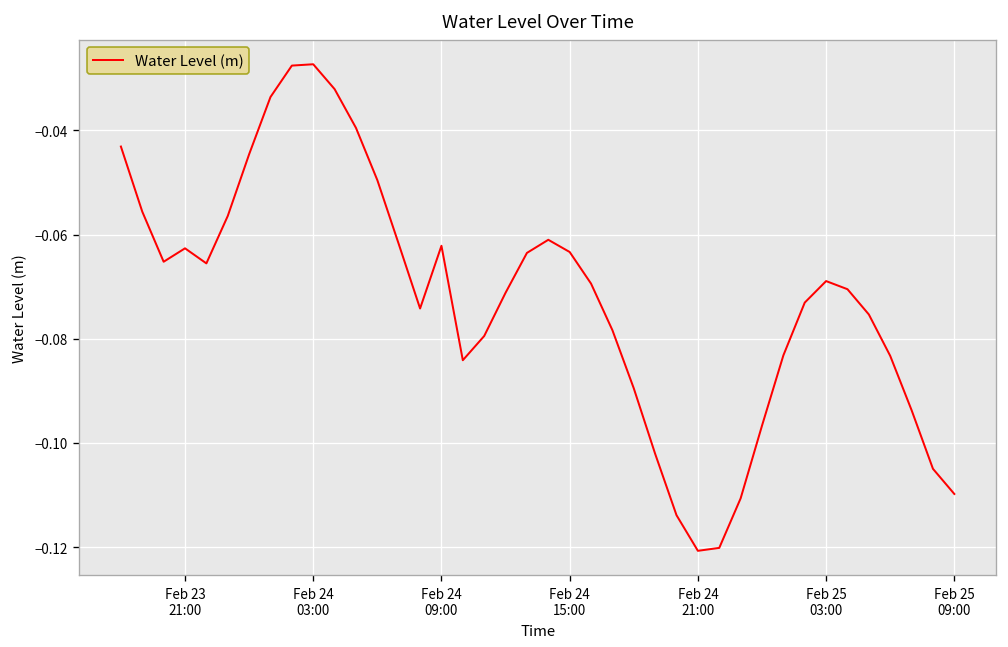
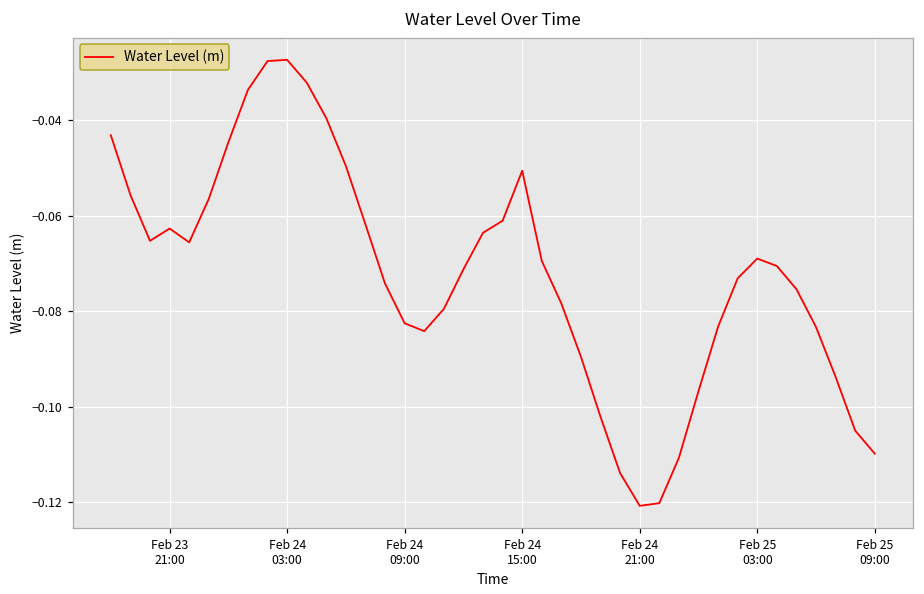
Feb 24 09:00: -0.062 -> -0.082
Feb 24 15:00: -0.063 -> -0.051
